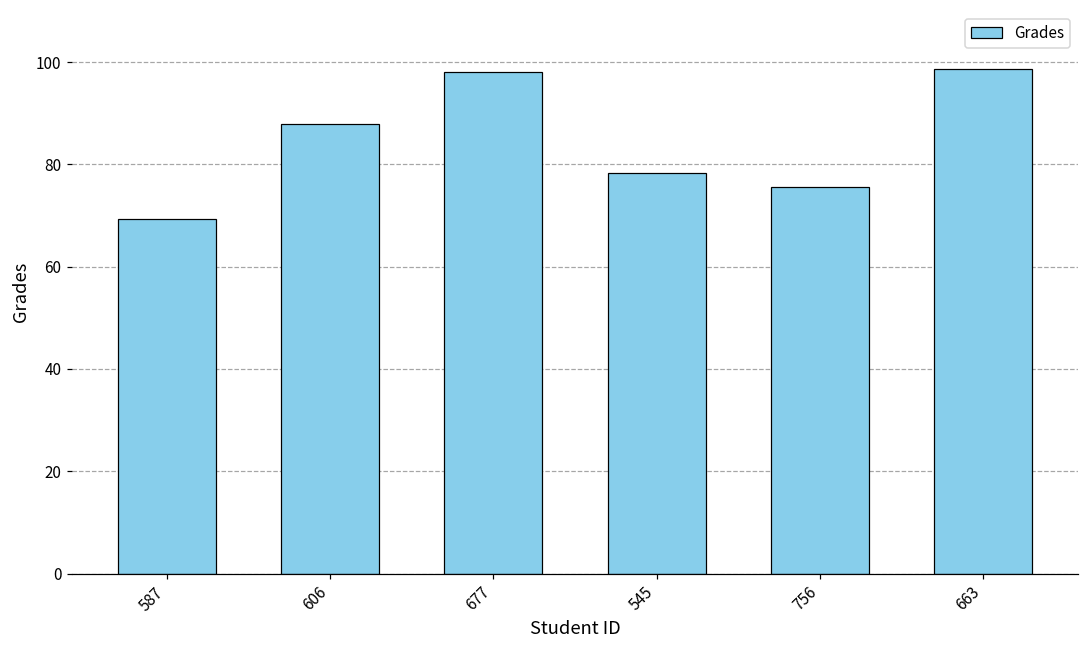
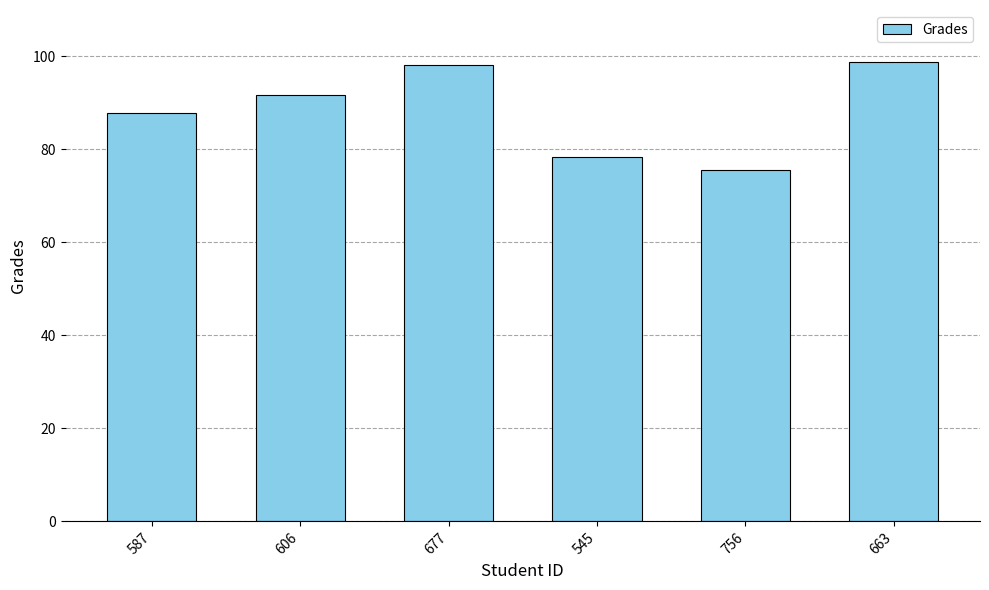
587: 69 -> 88
606: 88 -> 92
